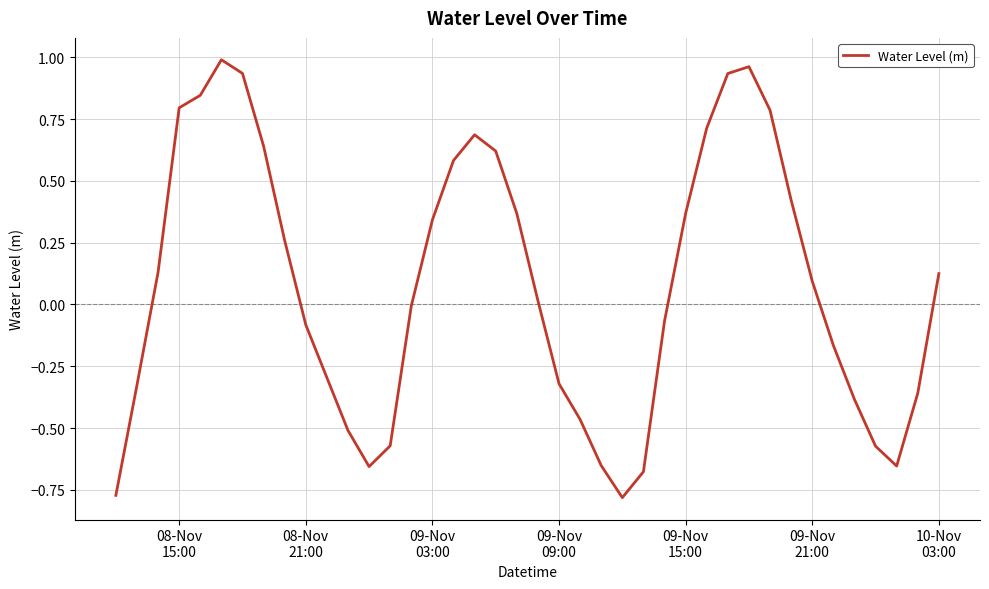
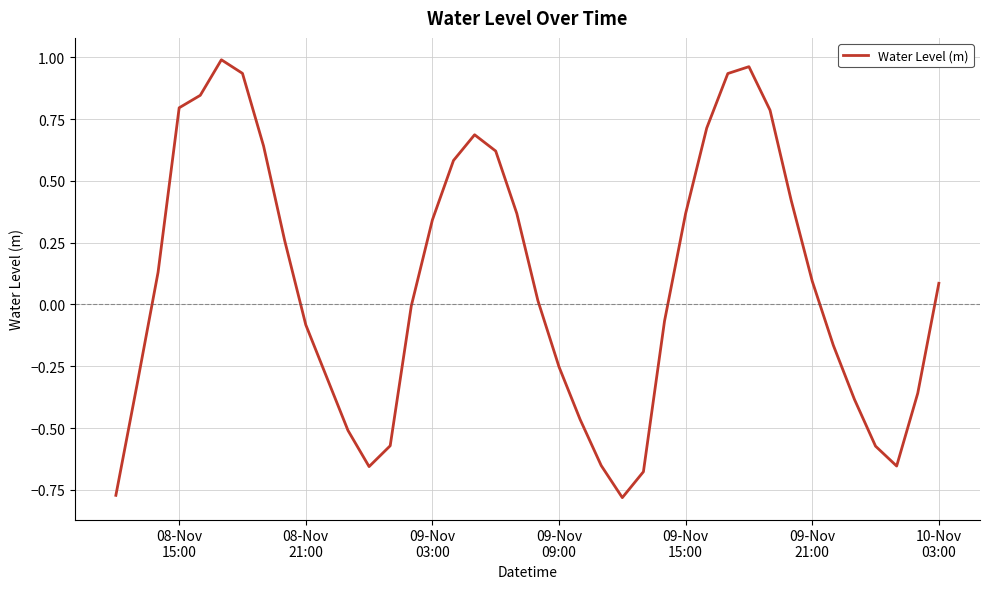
09-Nov 09:00: -0.32 -> -0.25
10-Nov 03:00: 0.12 -> 0.09
